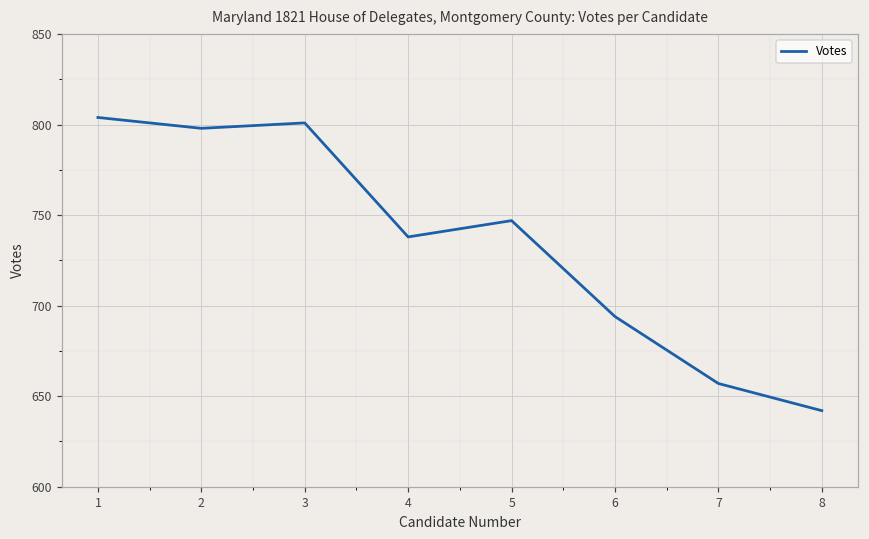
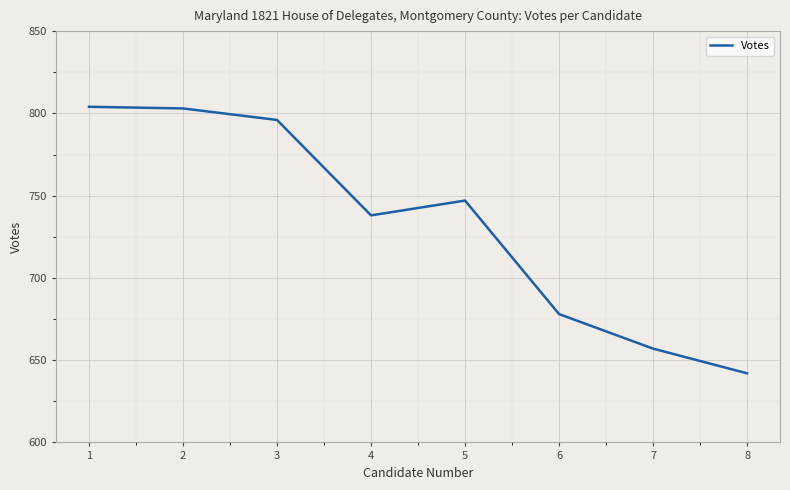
2: 798 -> 803
3: 801 -> 796
6: 694 -> 678
